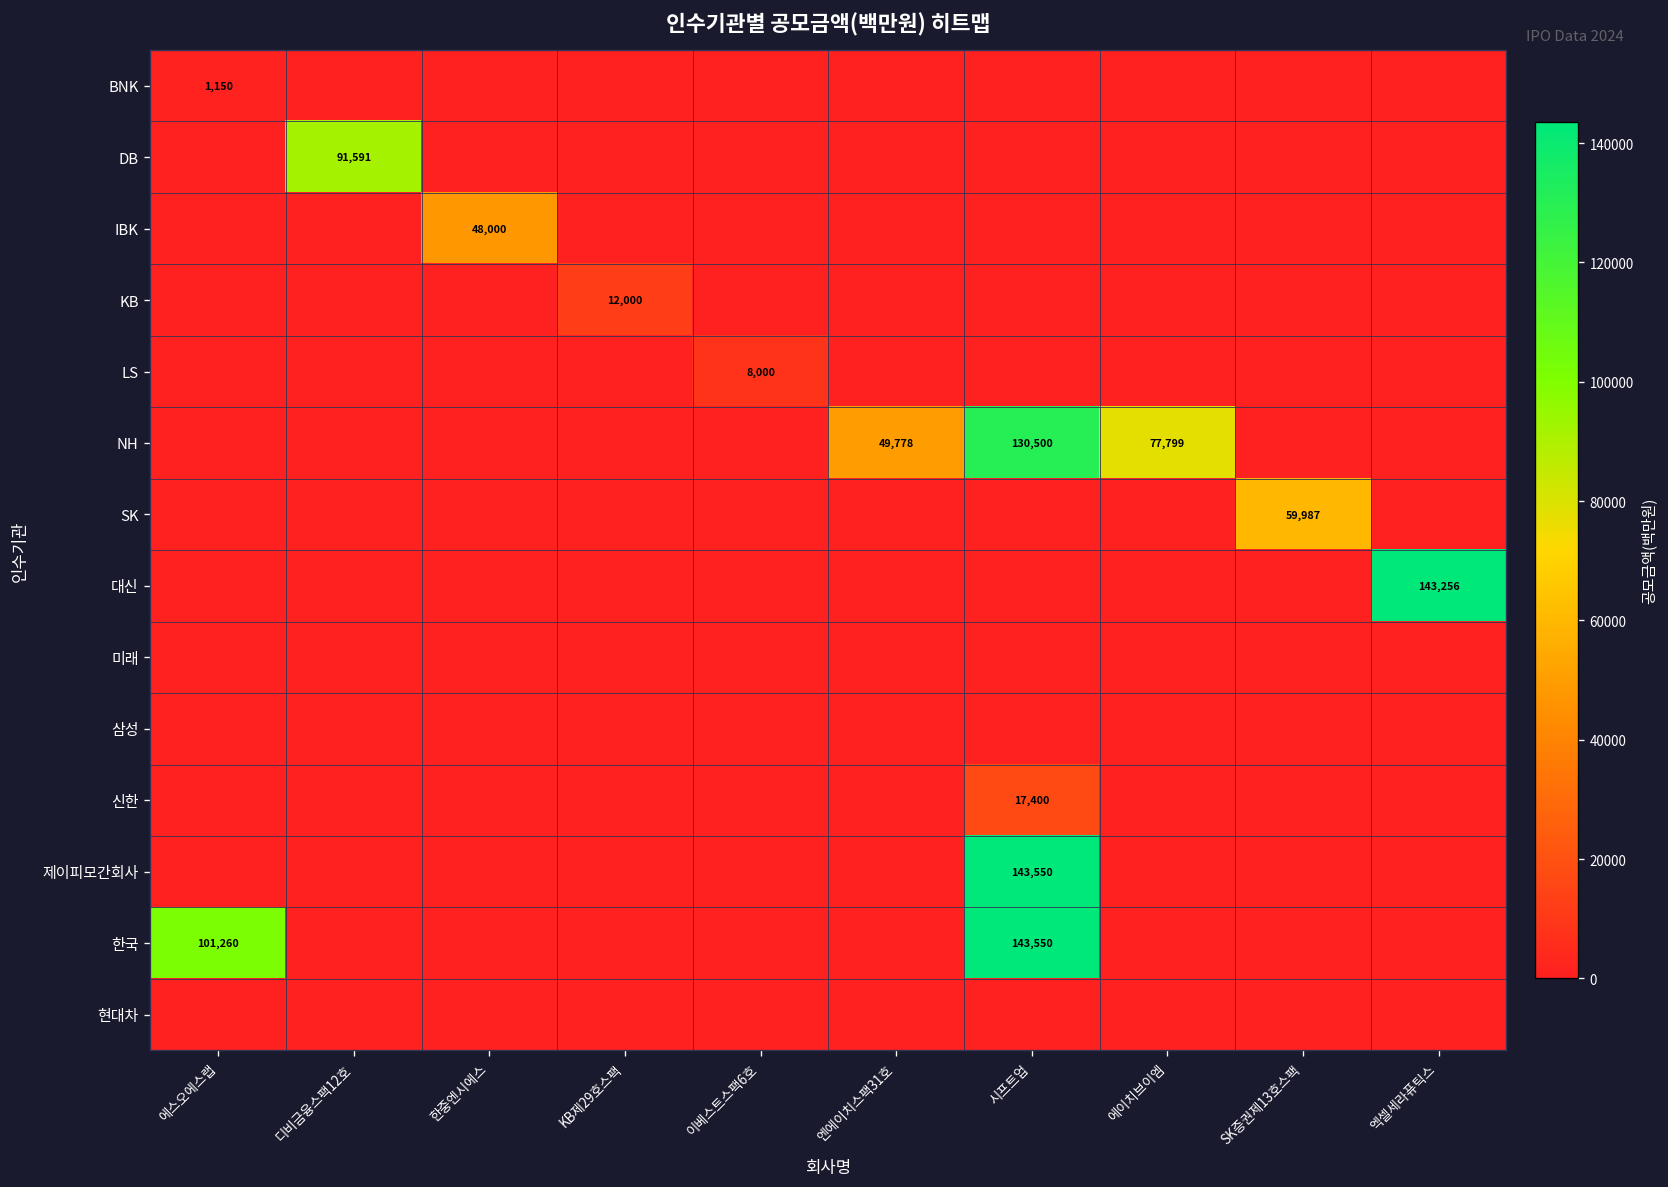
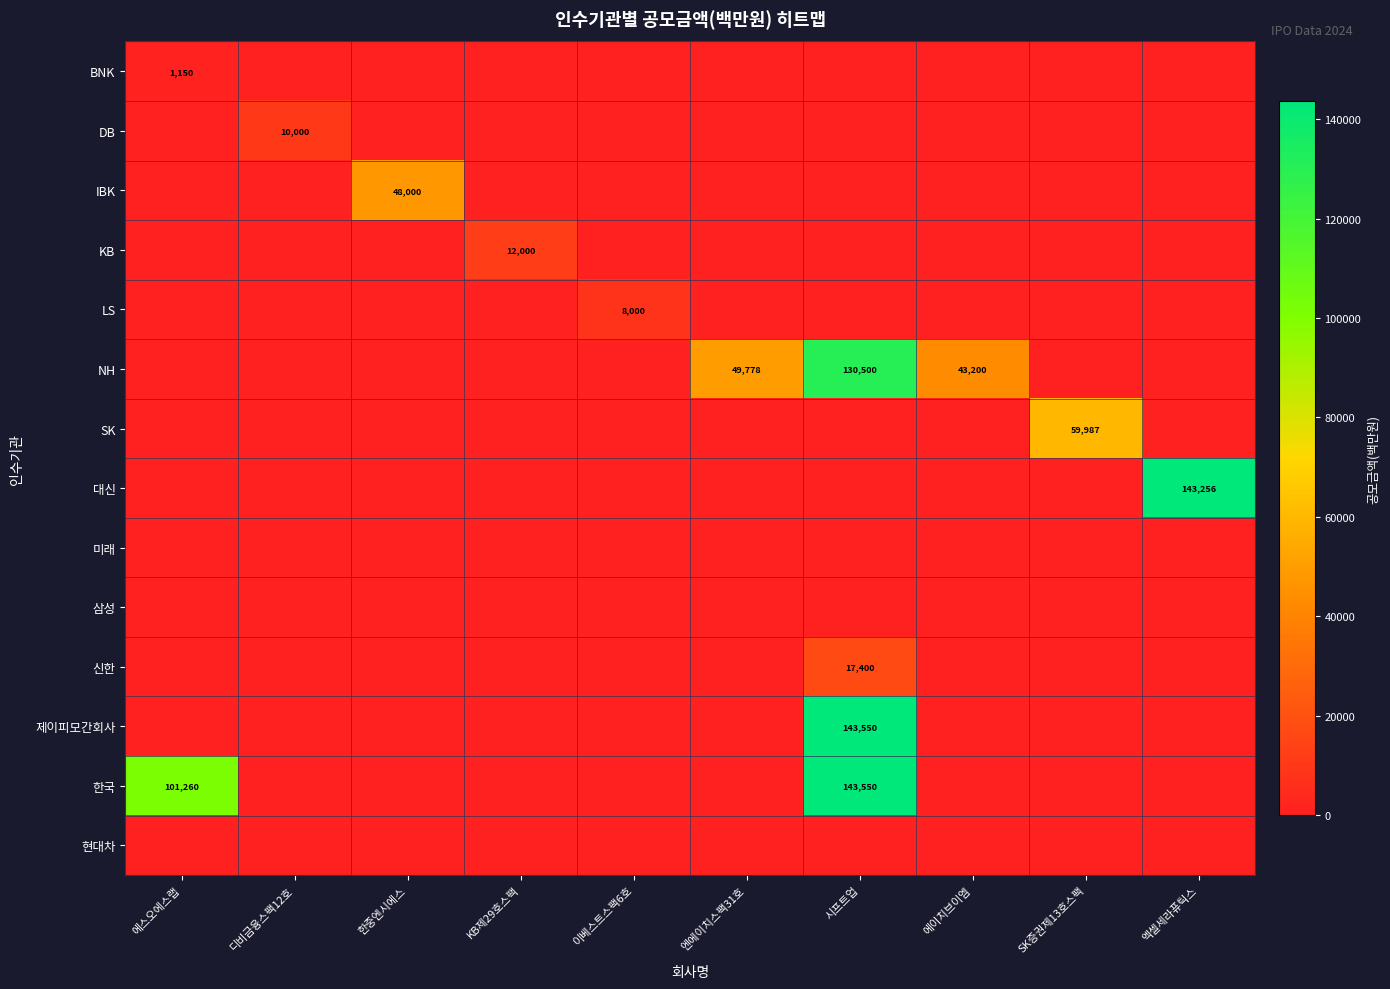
DB, 디비금융스팩12호: 91,591 -> 10,000
NH, 에이치브이엠: 77,799 -> 43,200
